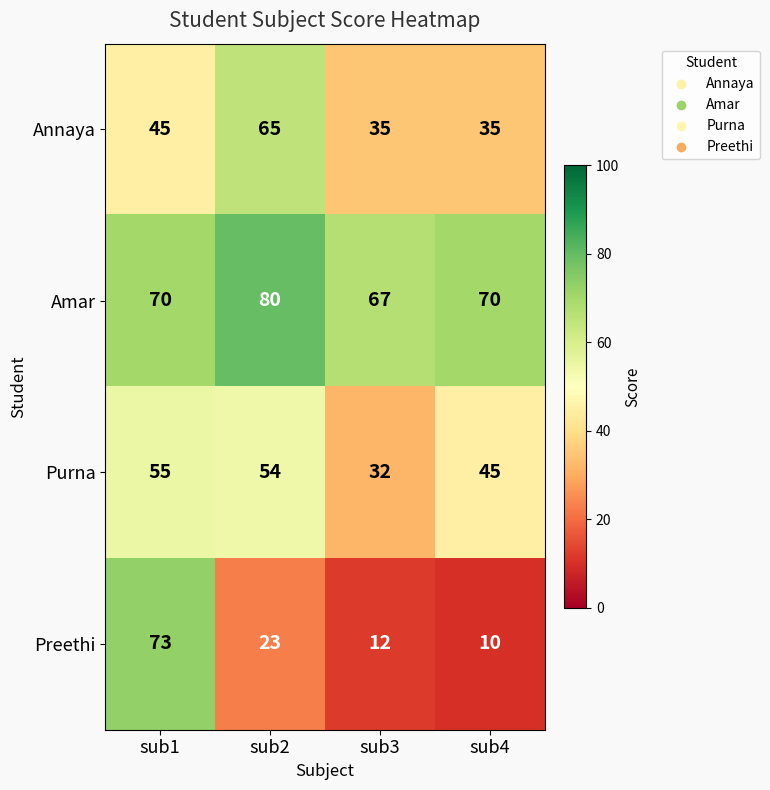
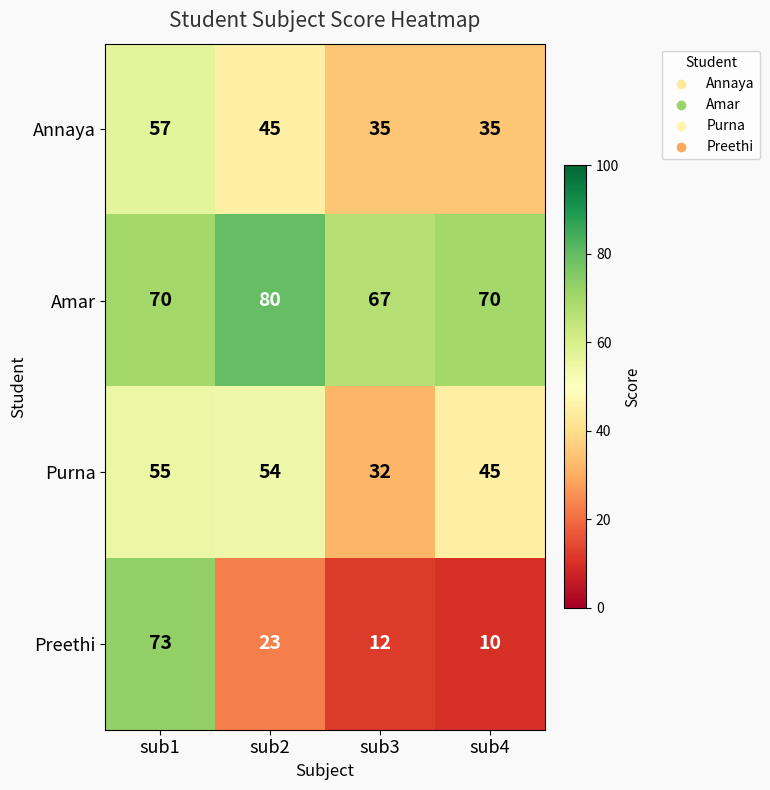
Annaya, sub1: 45 -> 57
Annaya, sub2: 65 -> 45
